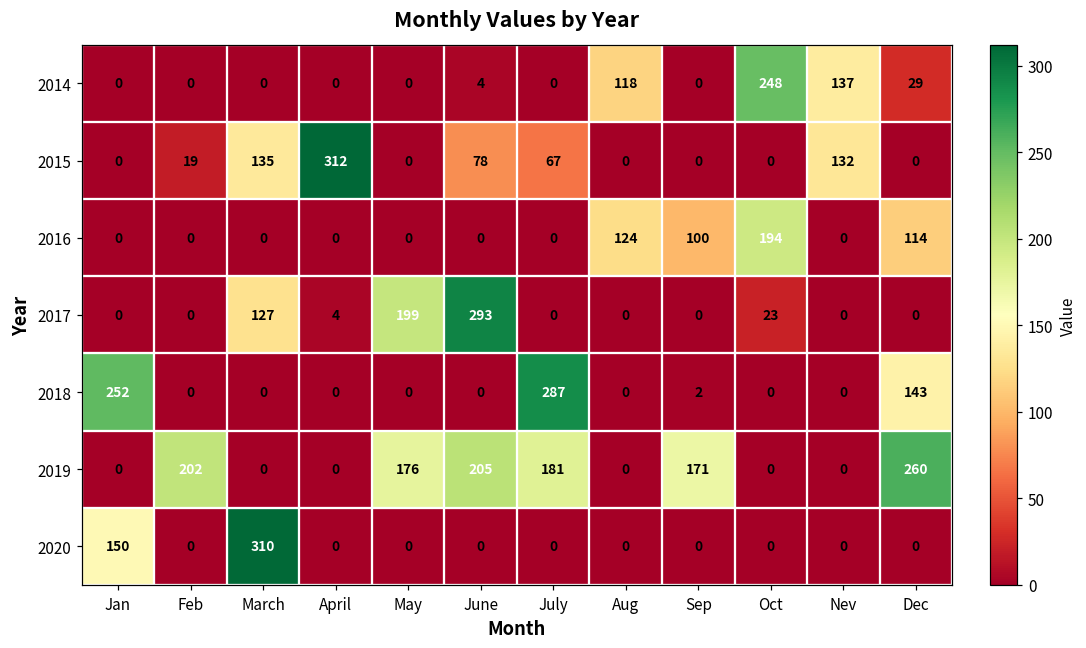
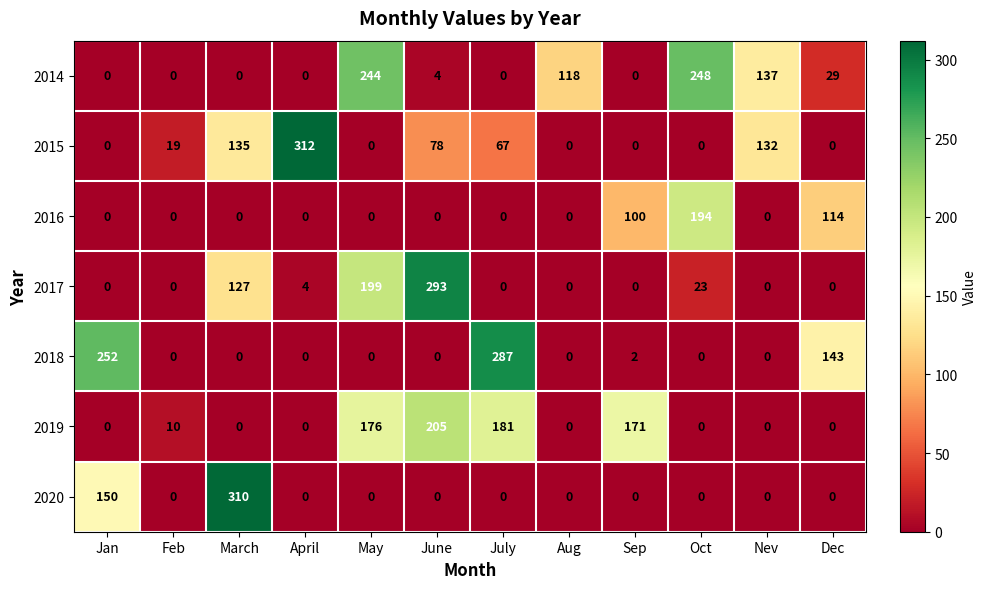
2014, May: 0 -> 244
2016, Aug: 124 -> 0
2019, Feb: 202 -> 10
2019, Dec: 260 -> 0
